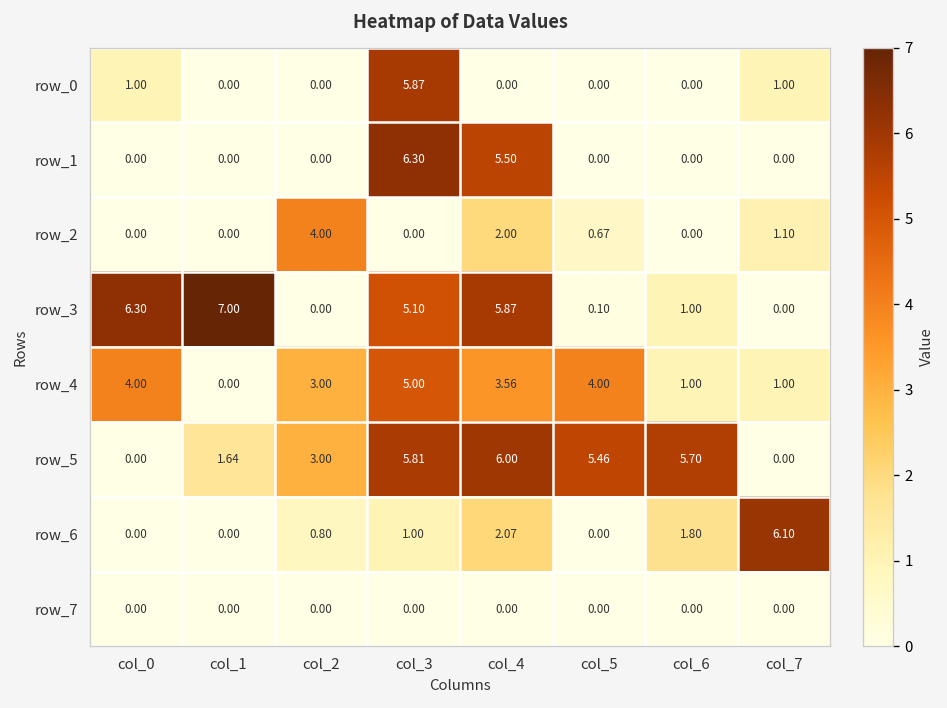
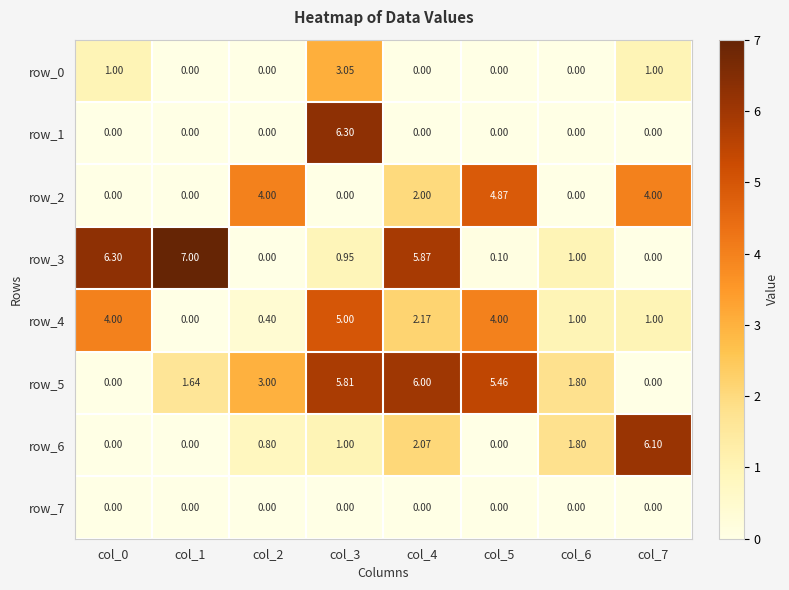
row_0, col_3: 5.87 -> 3.05
row_1, col_4: 5.50 -> 0.00
row_2, col_5: 0.67 -> 4.87
row_2, col_7: 1.10 -> 4.00
row_3, col_3: 5.10 -> 0.95
row_4, col_2: 3.00 -> 0.40
row_4, col_4: 3.56 -> 2.17
row_5, col_6: 5.70 -> 1.80
